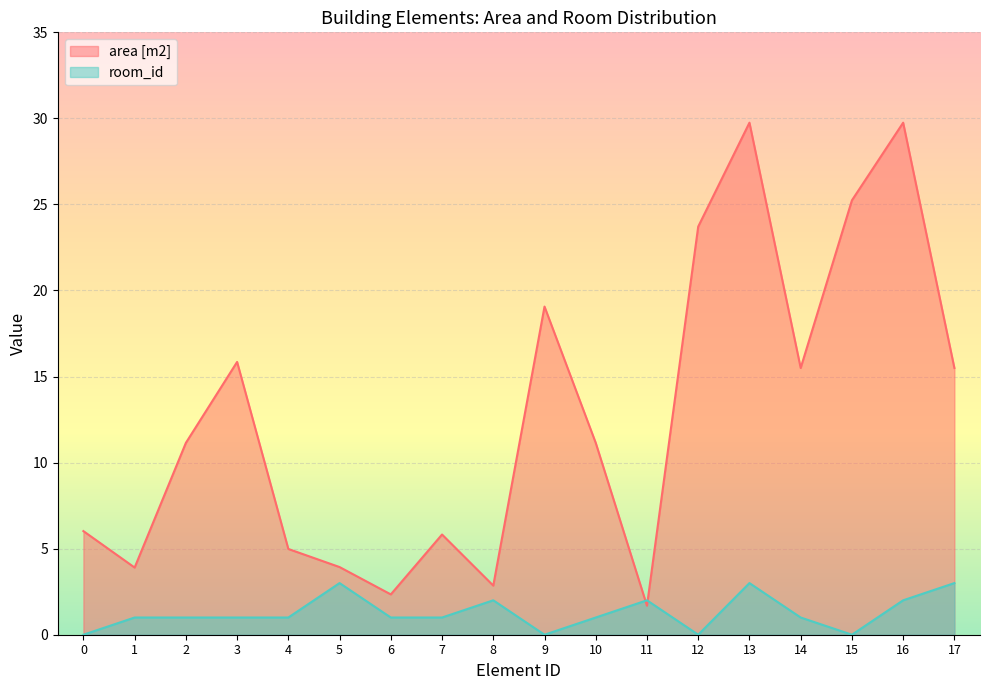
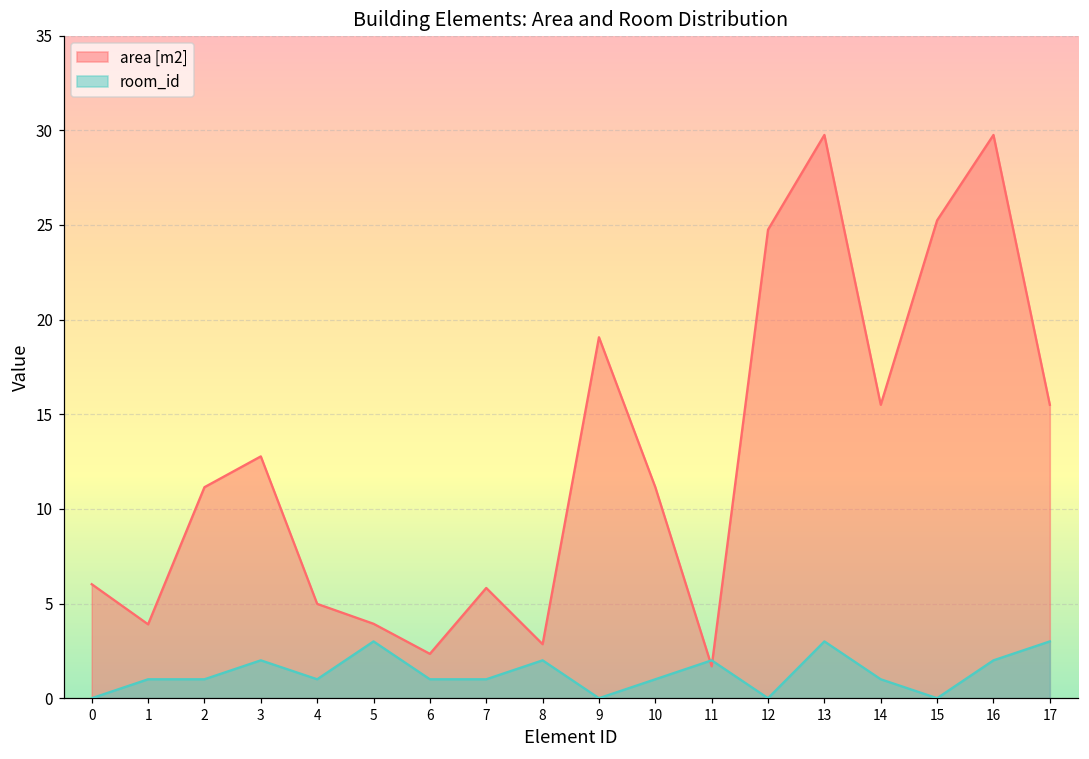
area [m2], 3: 15.8 -> 12.8
room_id, 3: 1 -> 2
area [m2], 12: 23.7 -> 24.7
